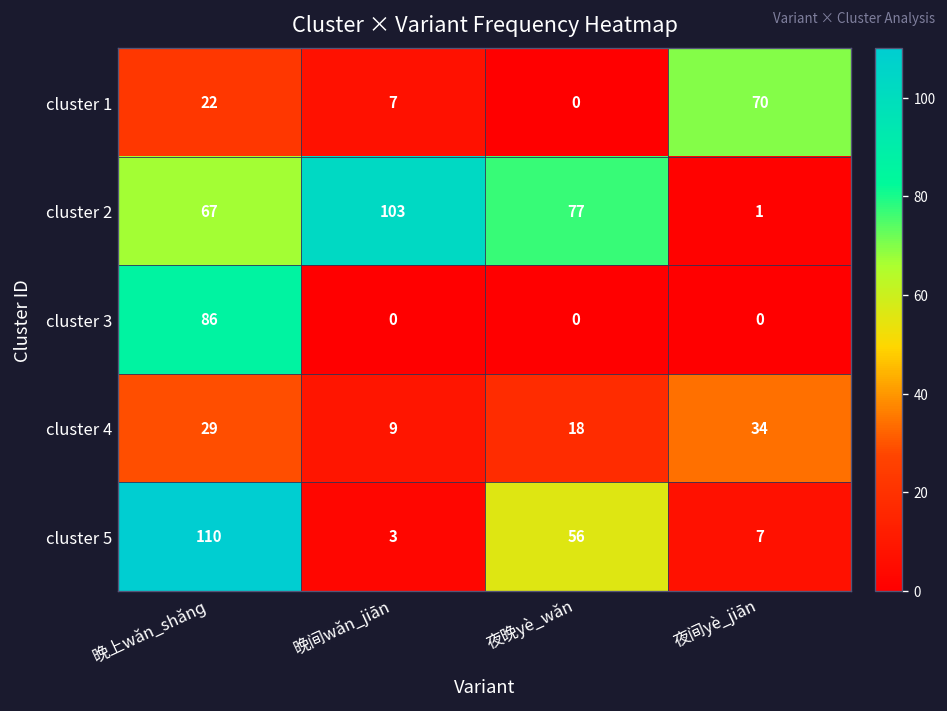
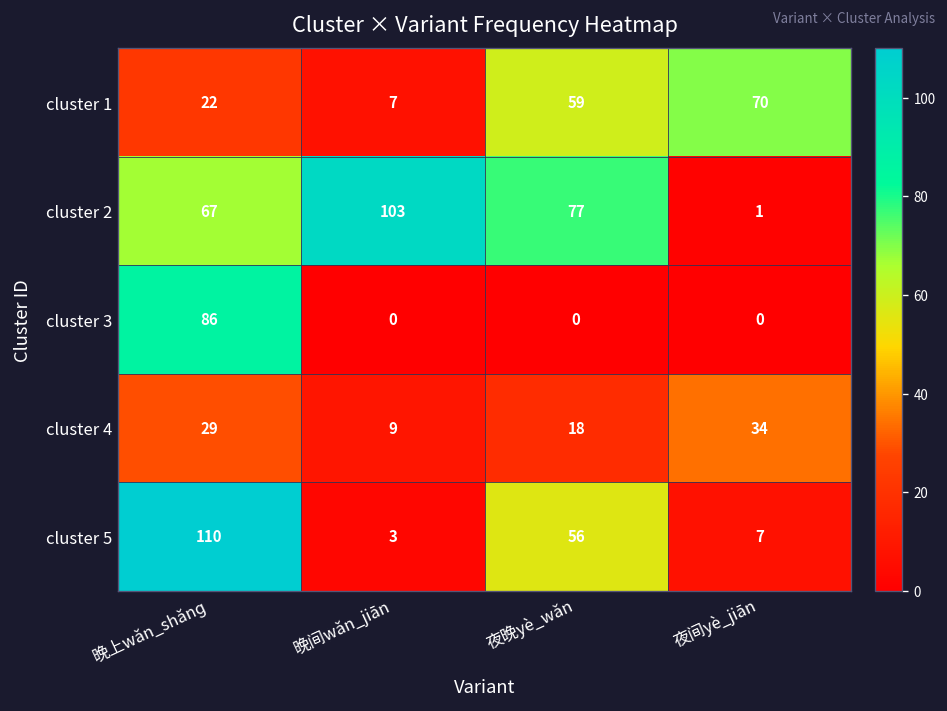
cluster 1, 夜晚yè_wǎn: 0 -> 59
